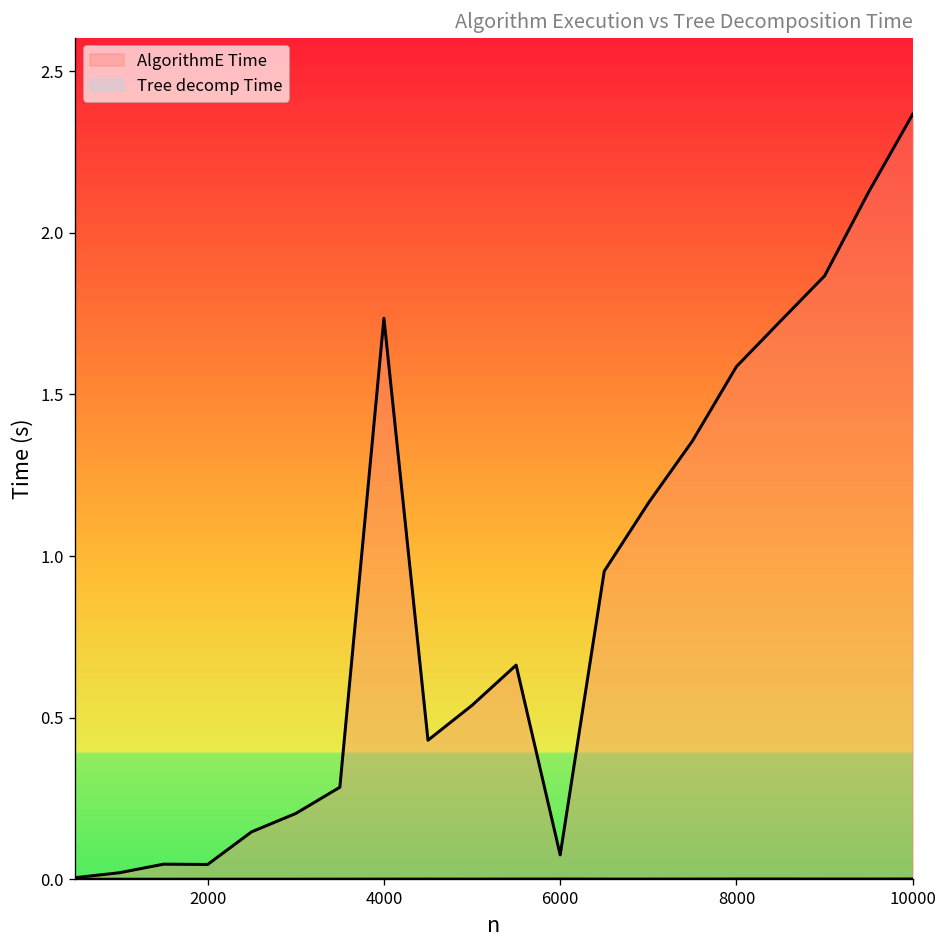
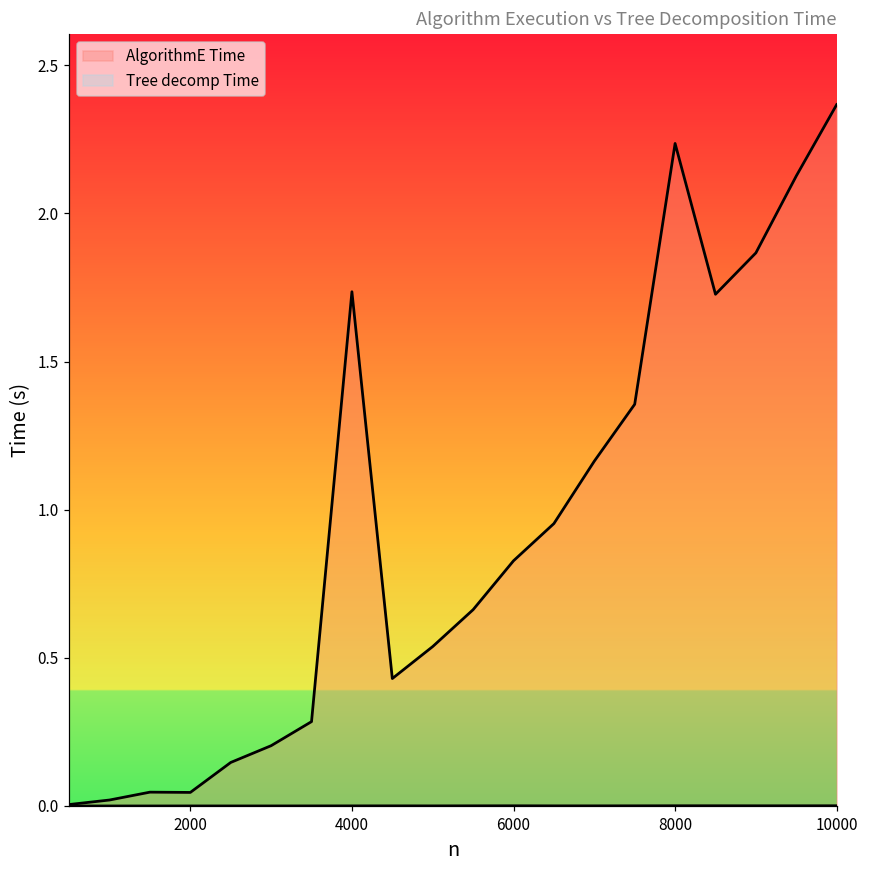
AlgorithmE Time, 6000: 0.08 -> 0.83
AlgorithmE Time, 8000: 1.59 -> 2.24
